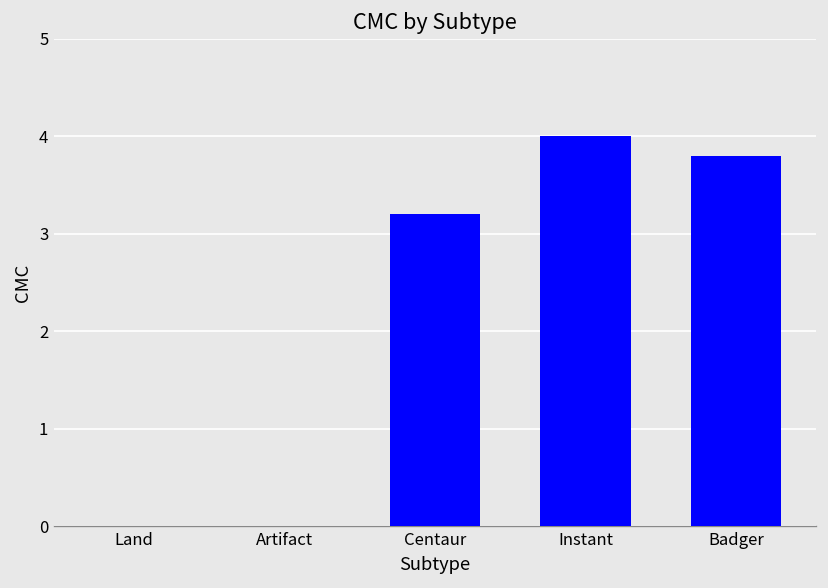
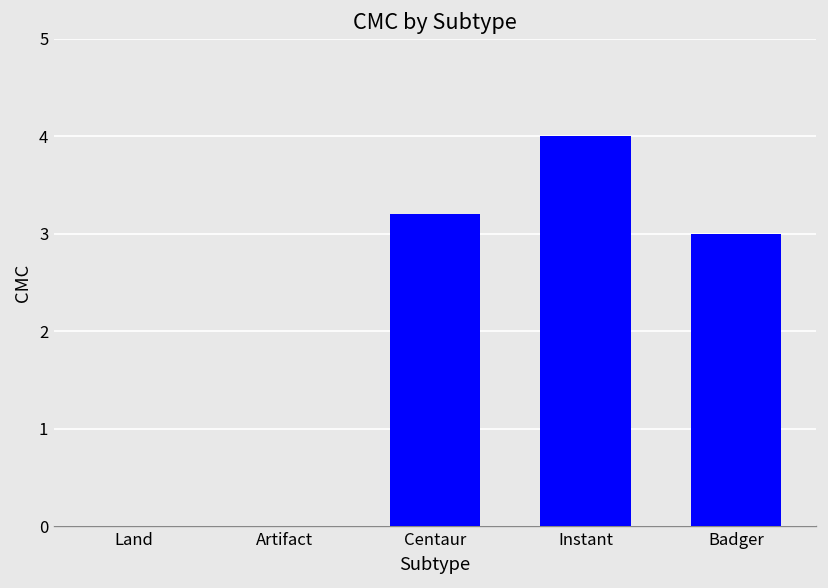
Badger: 3.8 -> 3.0
